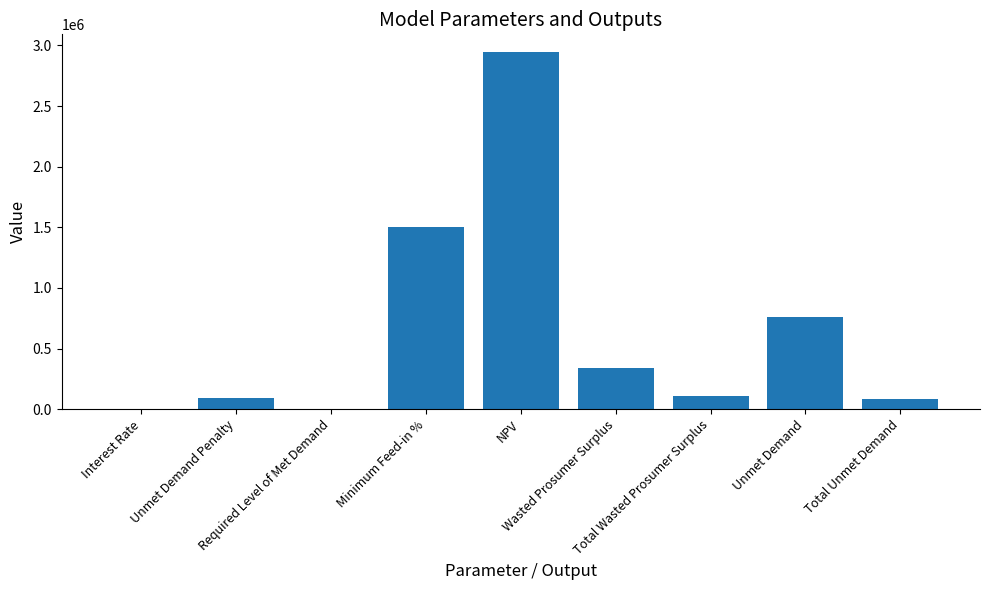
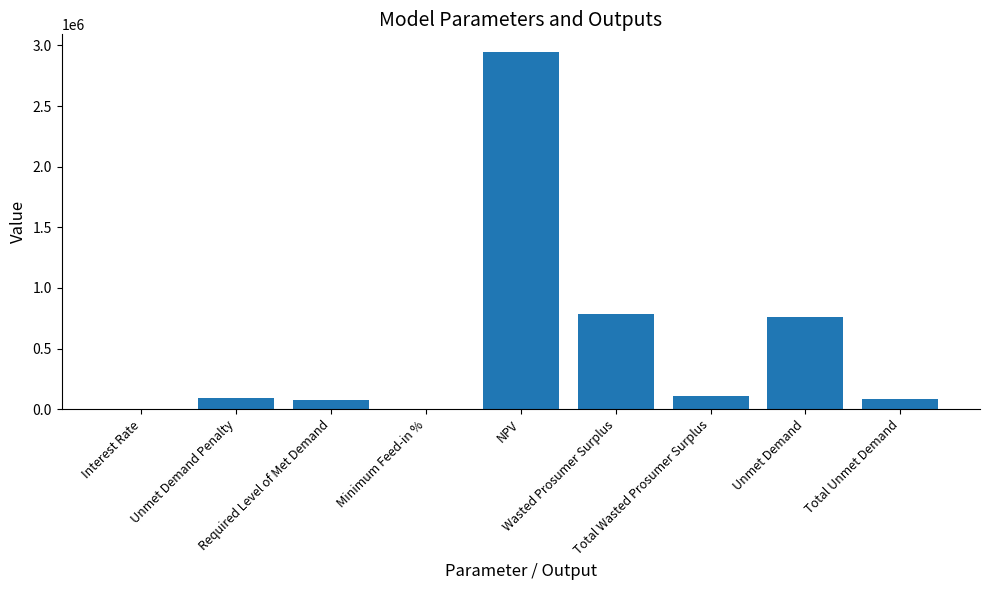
Required Level of Met Demand: 0 -> 80000
Minimum Feed-in %: 1500000 -> 0
Wasted Prosumer Surplus: 340000 -> 780000
